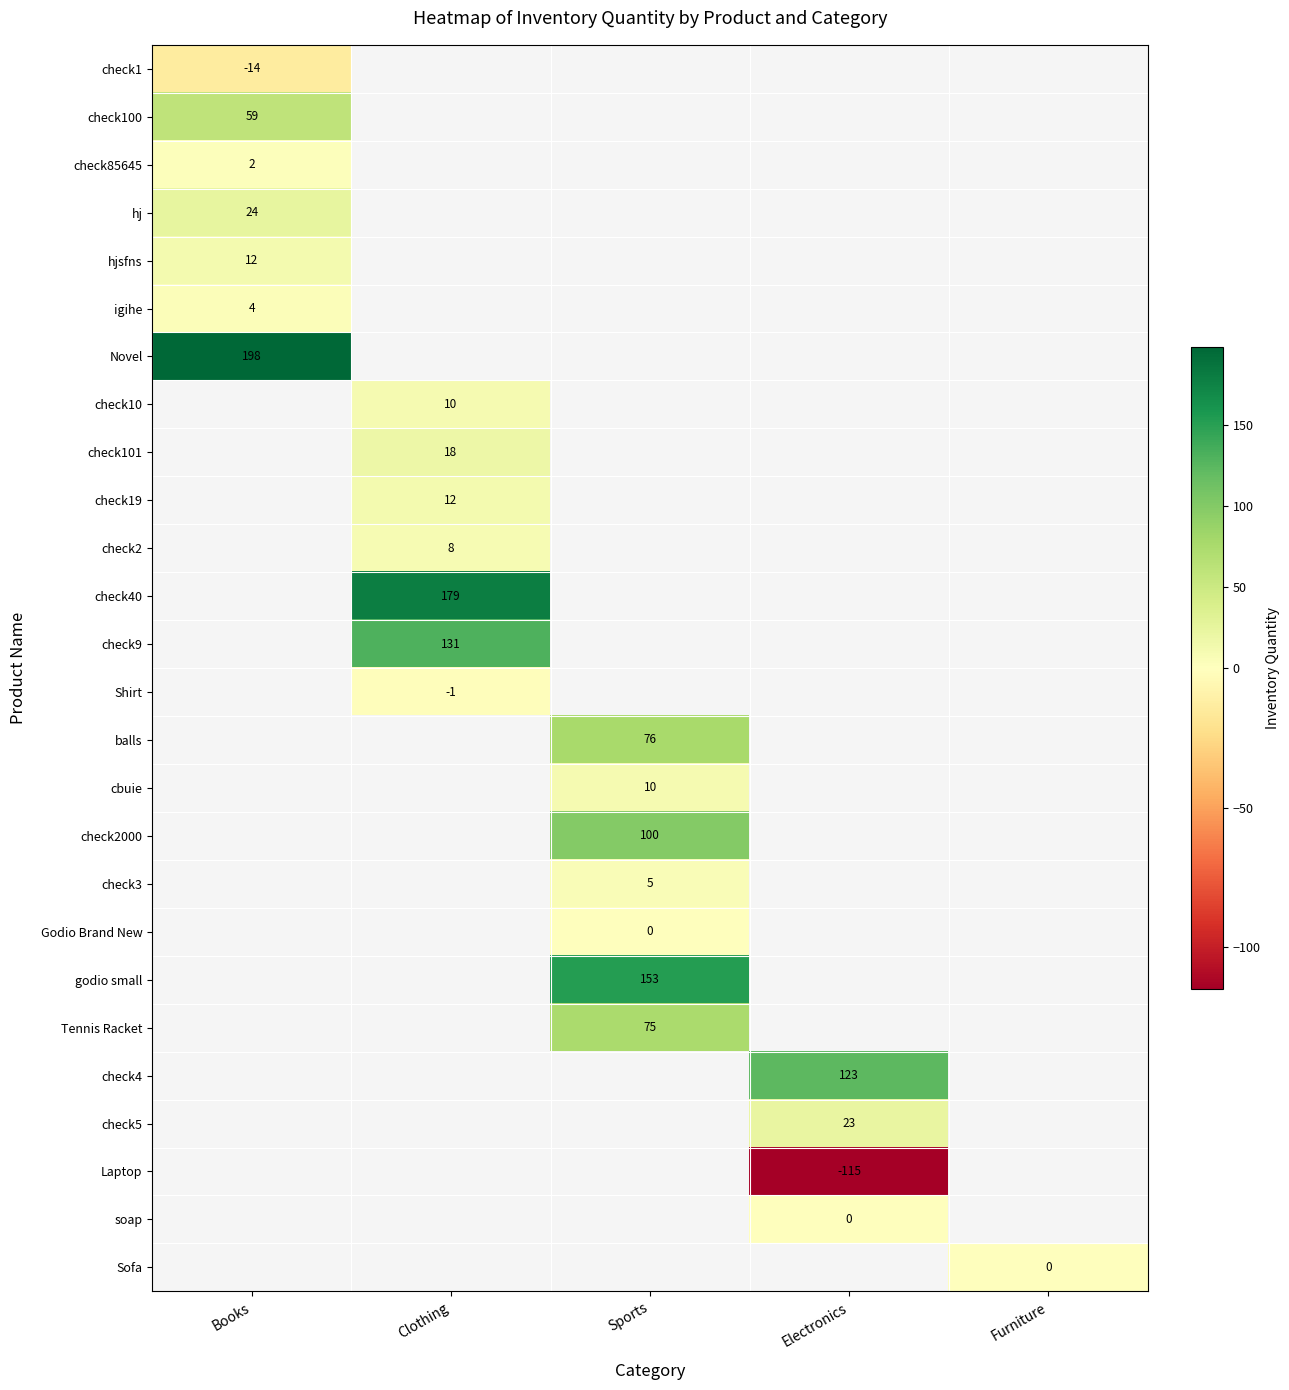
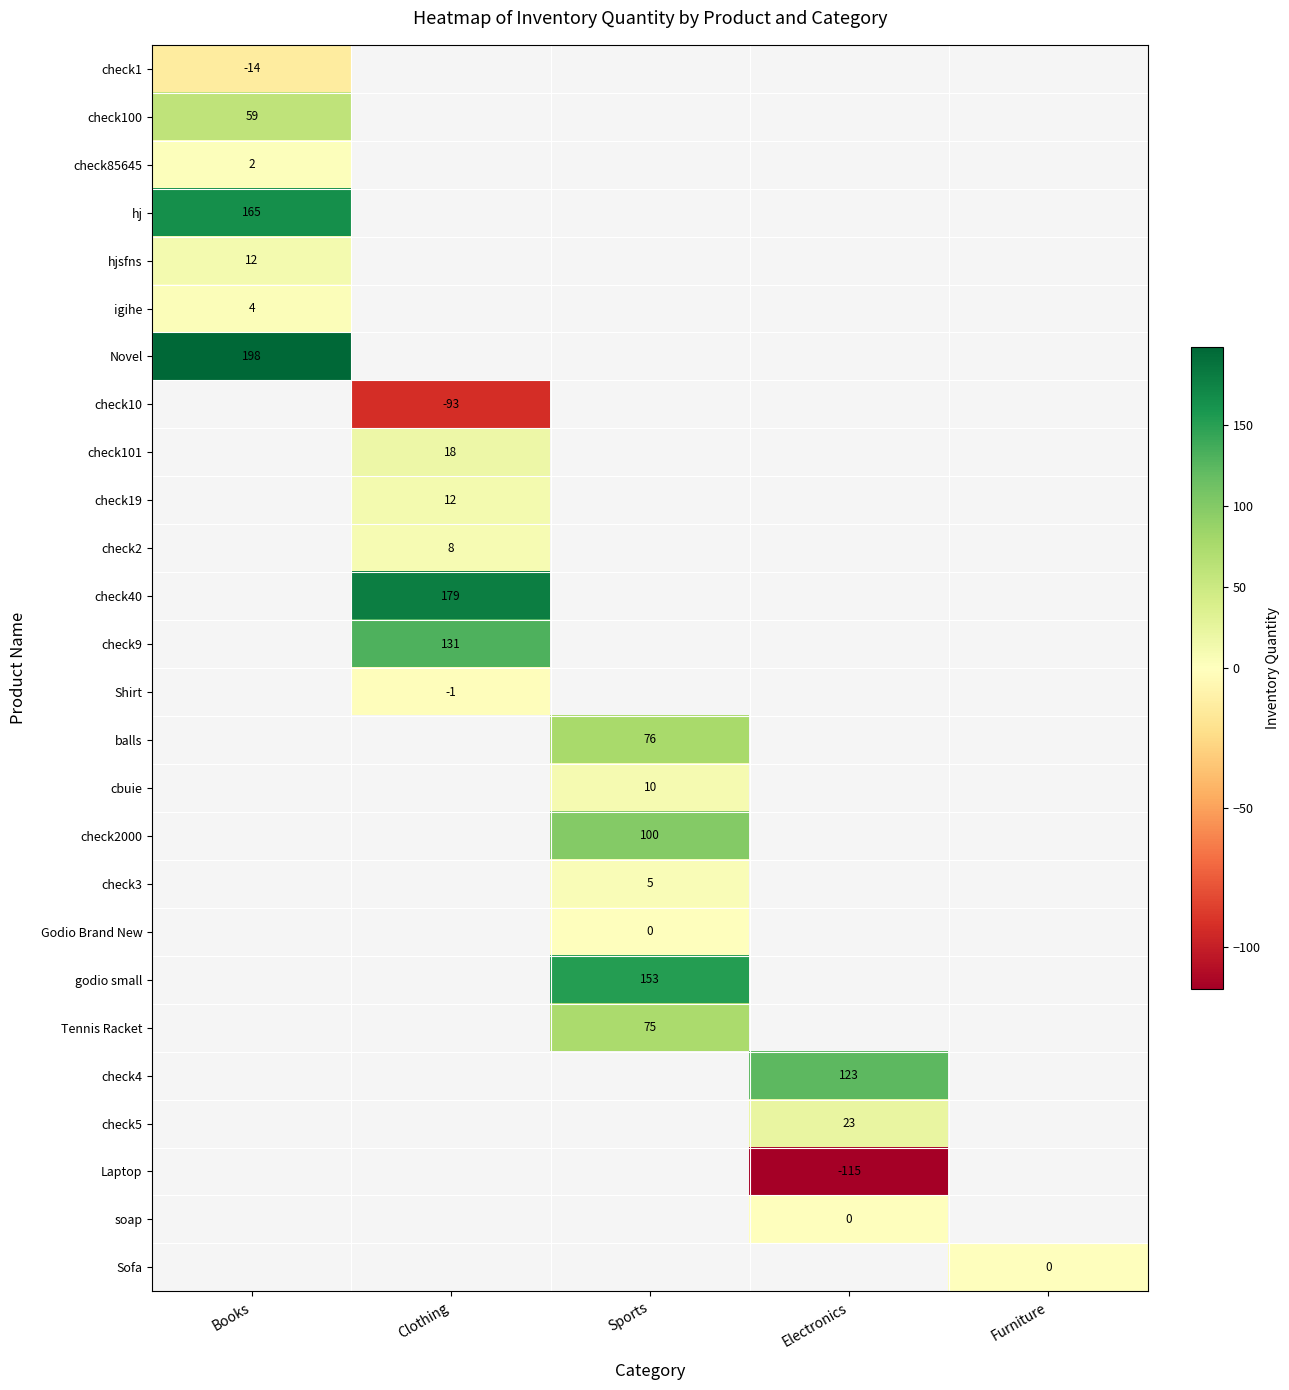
hj, Books: 24 -> 165
check10, Clothing: 10 -> -93
